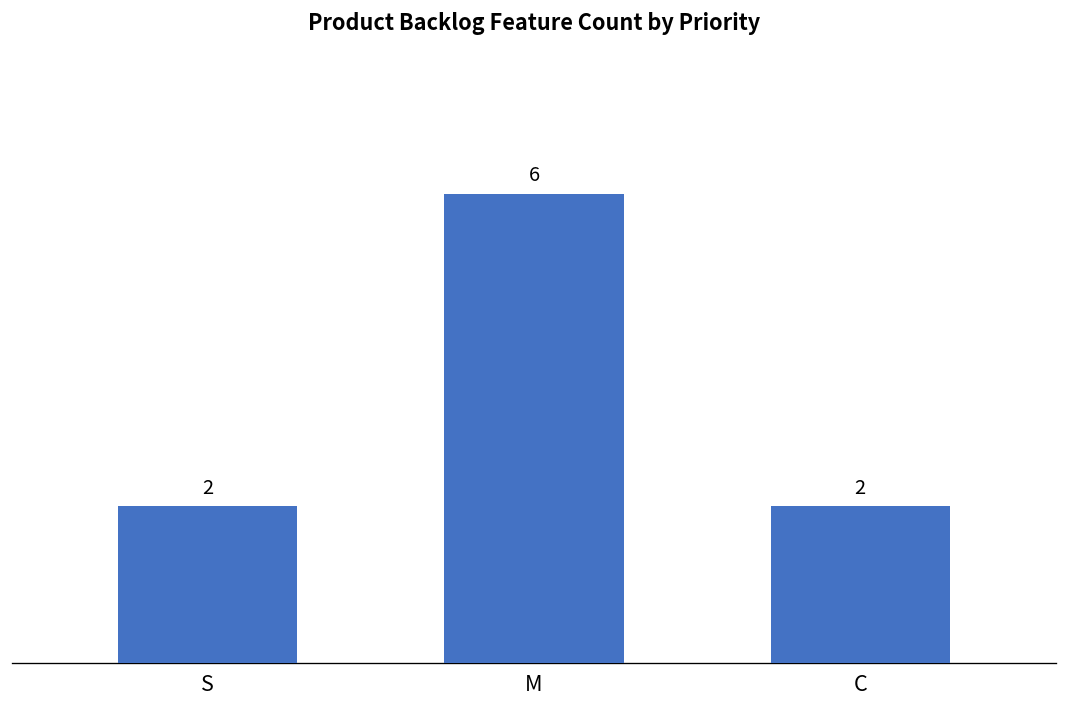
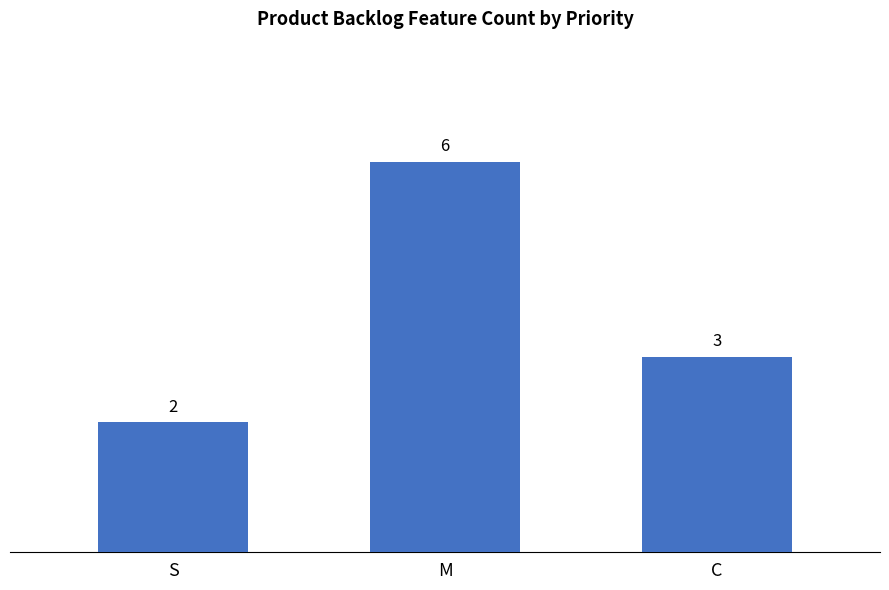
C: 2 -> 3
